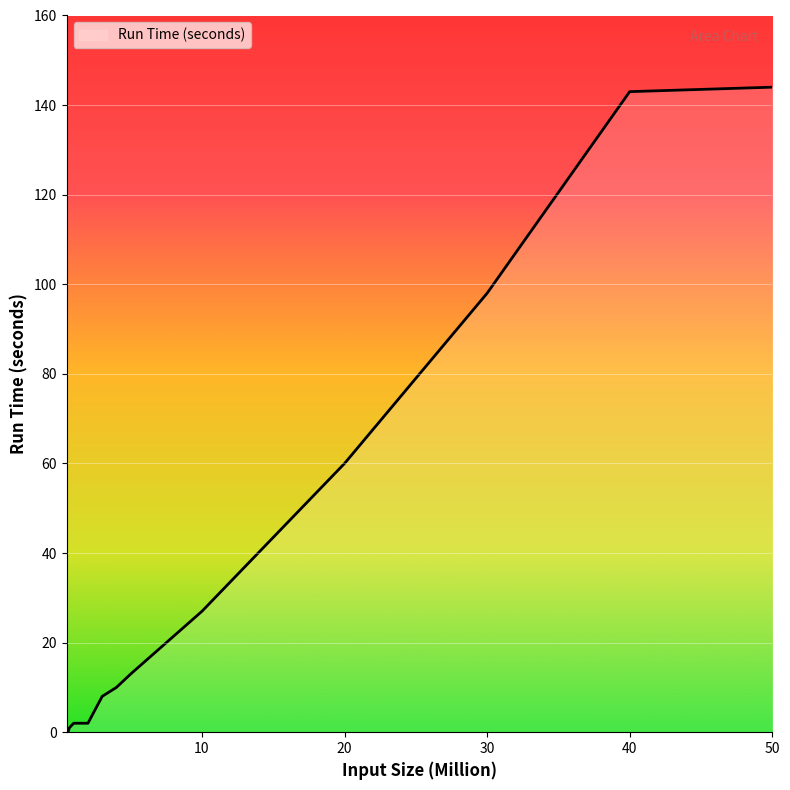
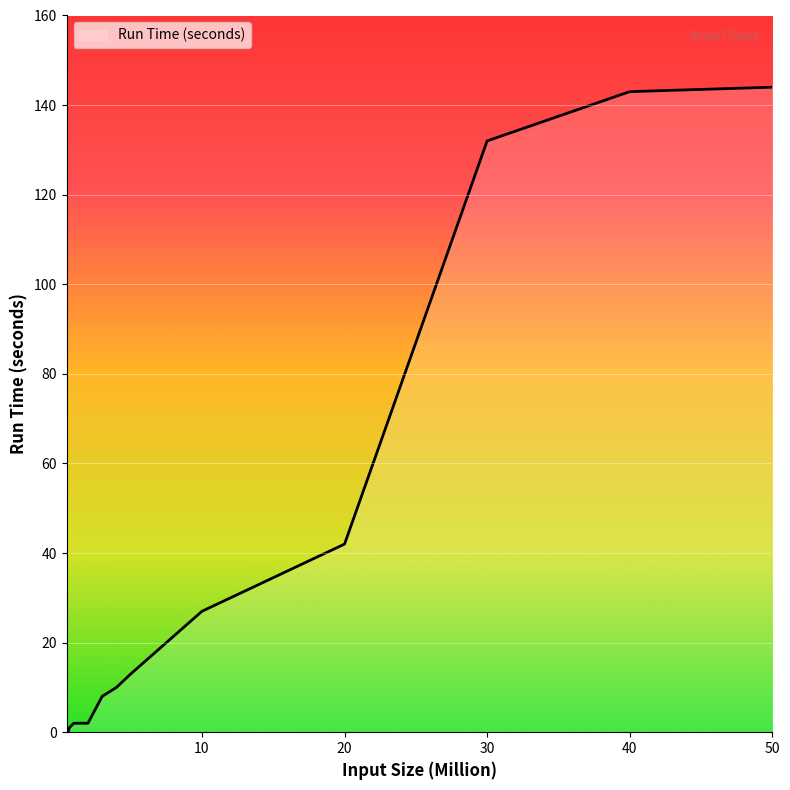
20: 60 -> 42
30: 98 -> 132
